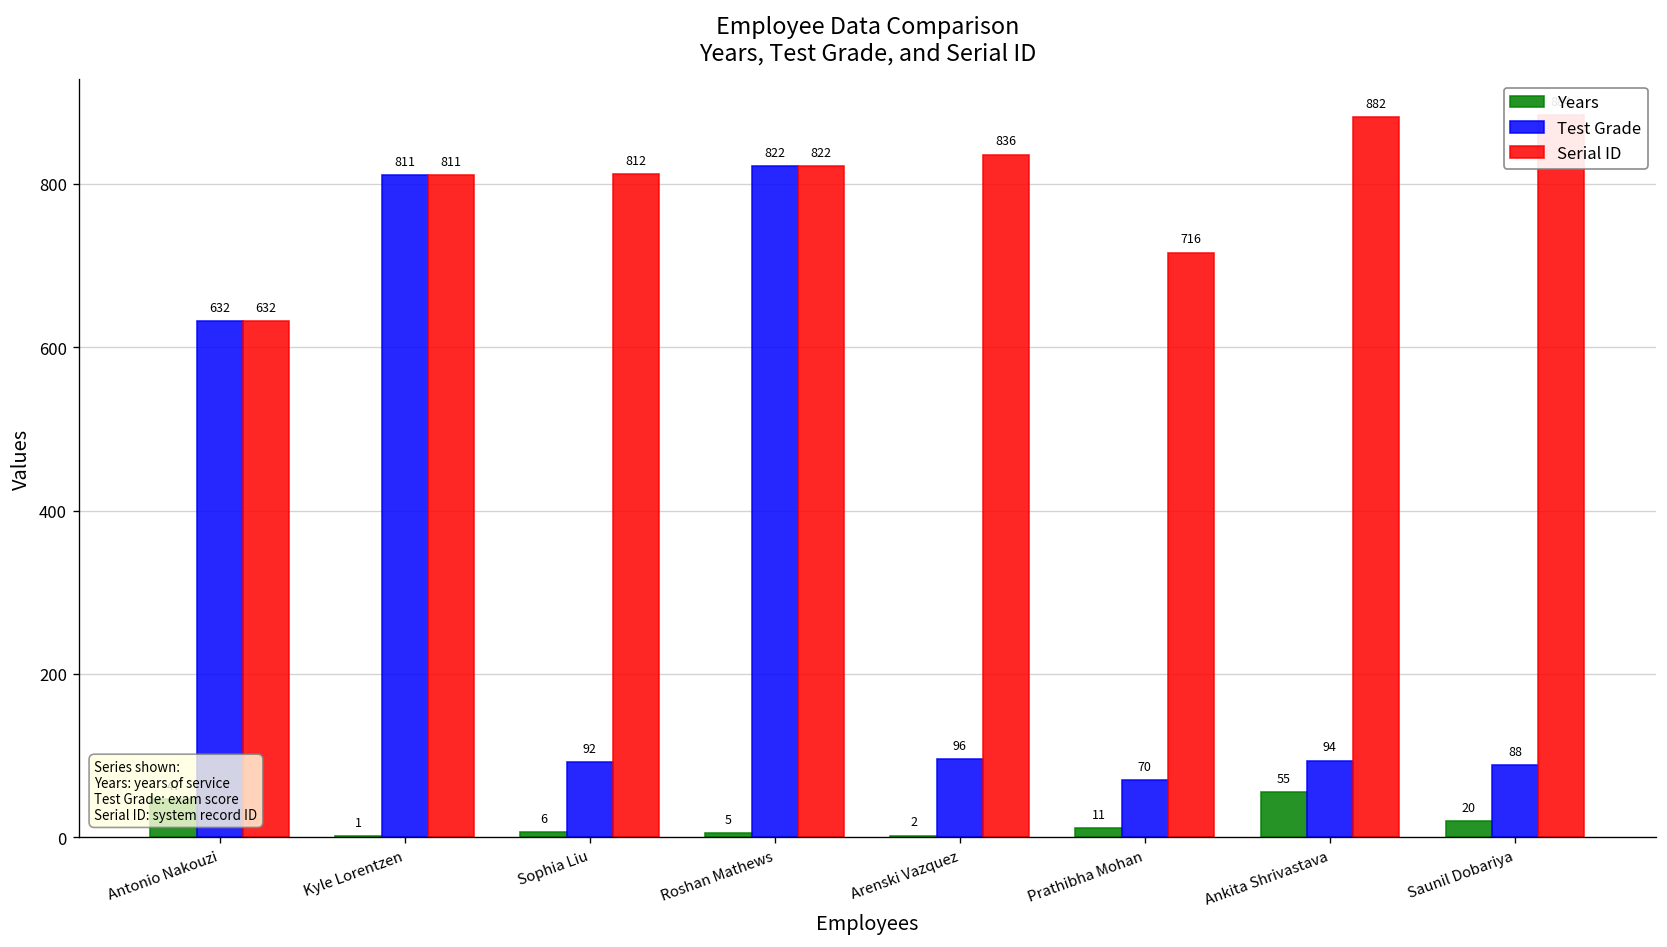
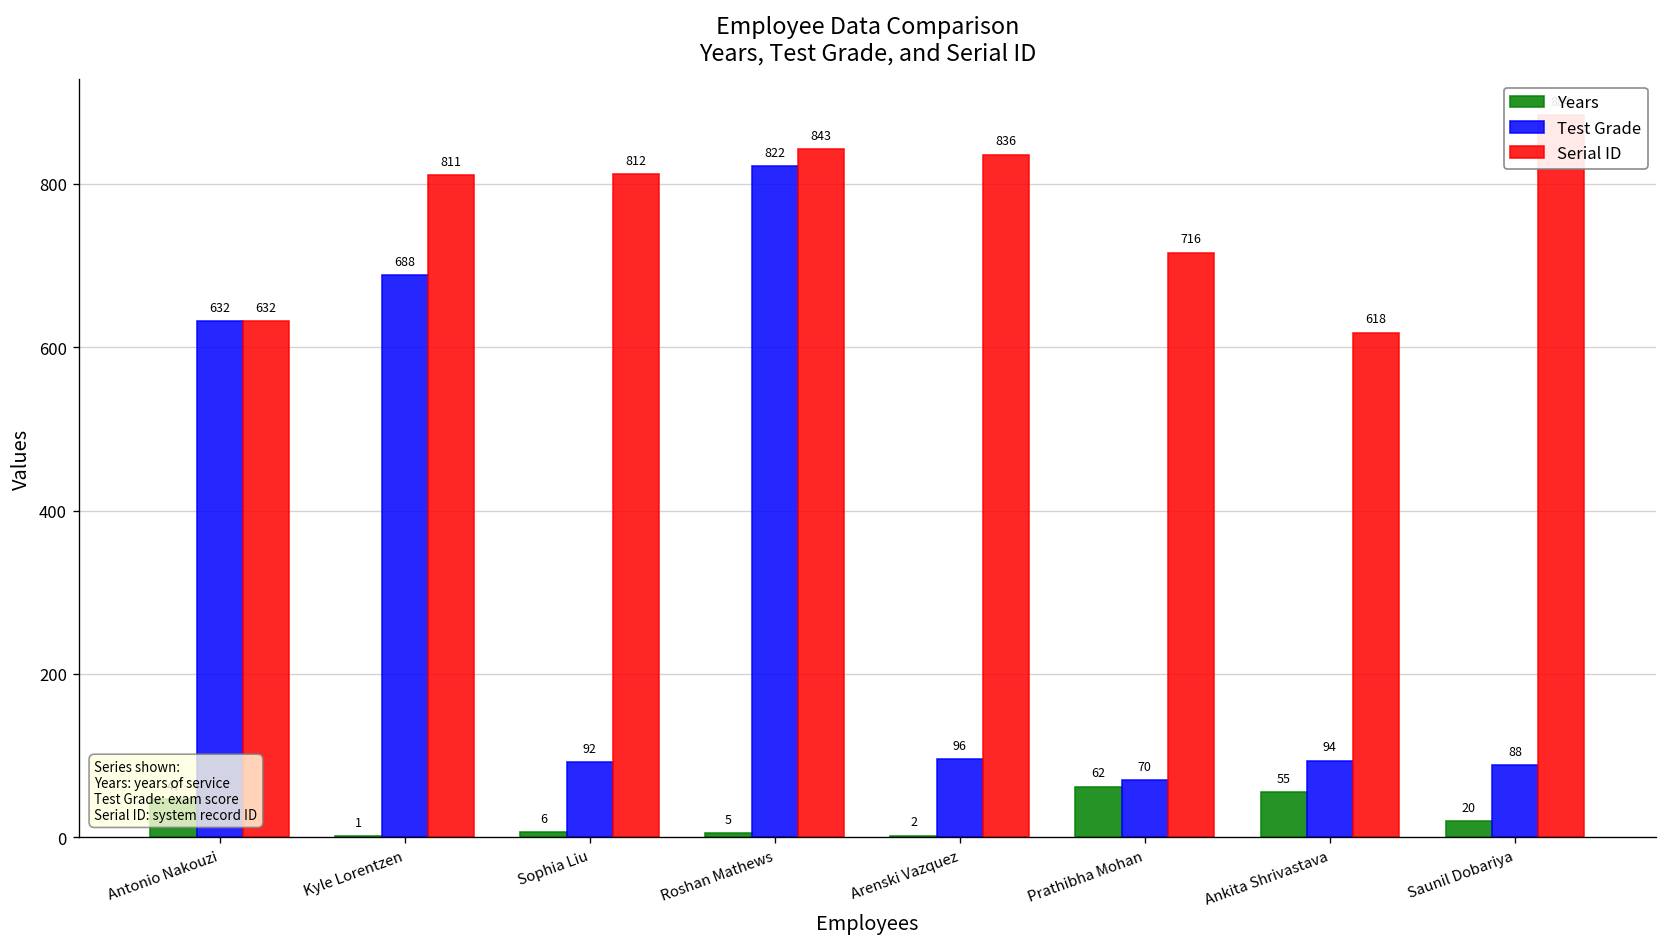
Test Grade, Kyle Lorentzen: 811 -> 688
Serial ID, Roshan Mathews: 822 -> 843
Years, Prathibha Mohan: 11 -> 62
Serial ID, Ankita Shrivastava: 882 -> 618
